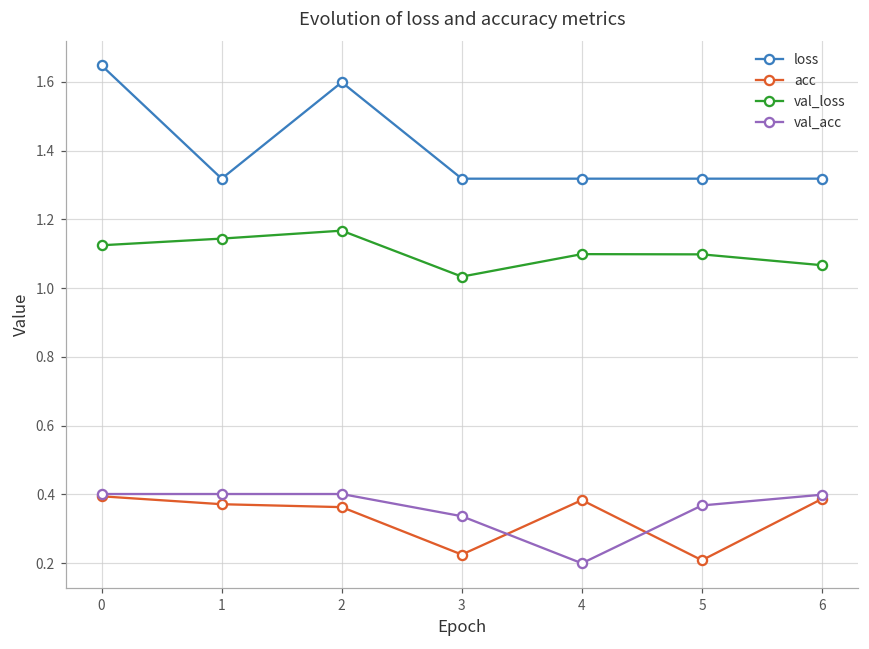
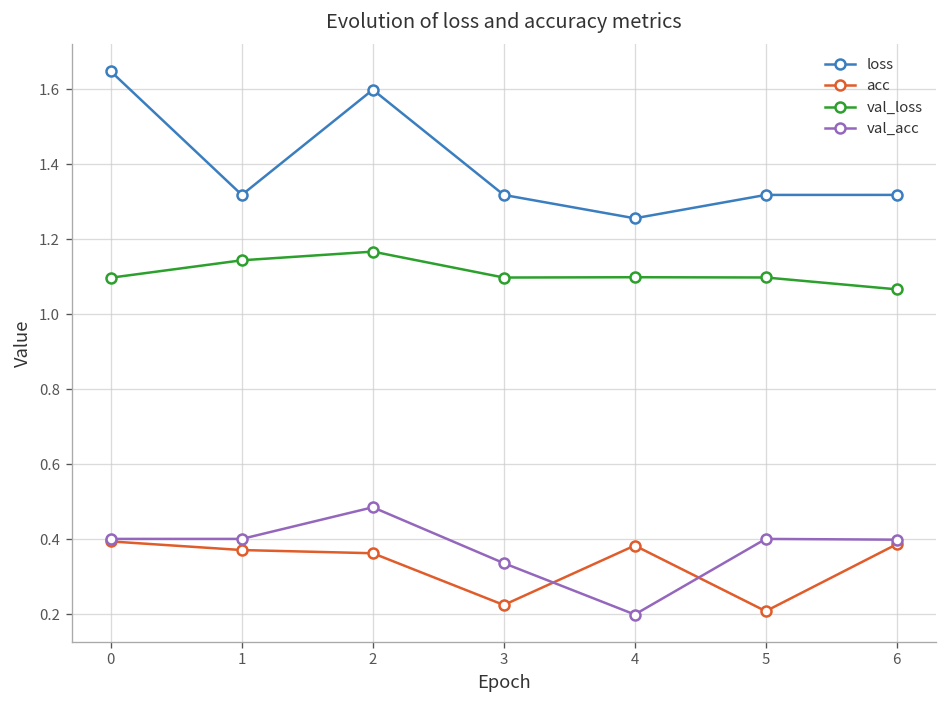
val_loss, 0: 1.12 -> 1.10
val_acc, 2: 0.40 -> 0.49
val_loss, 3: 1.03 -> 1.10
loss, 4: 1.32 -> 1.26
val_acc, 5: 0.37 -> 0.40
